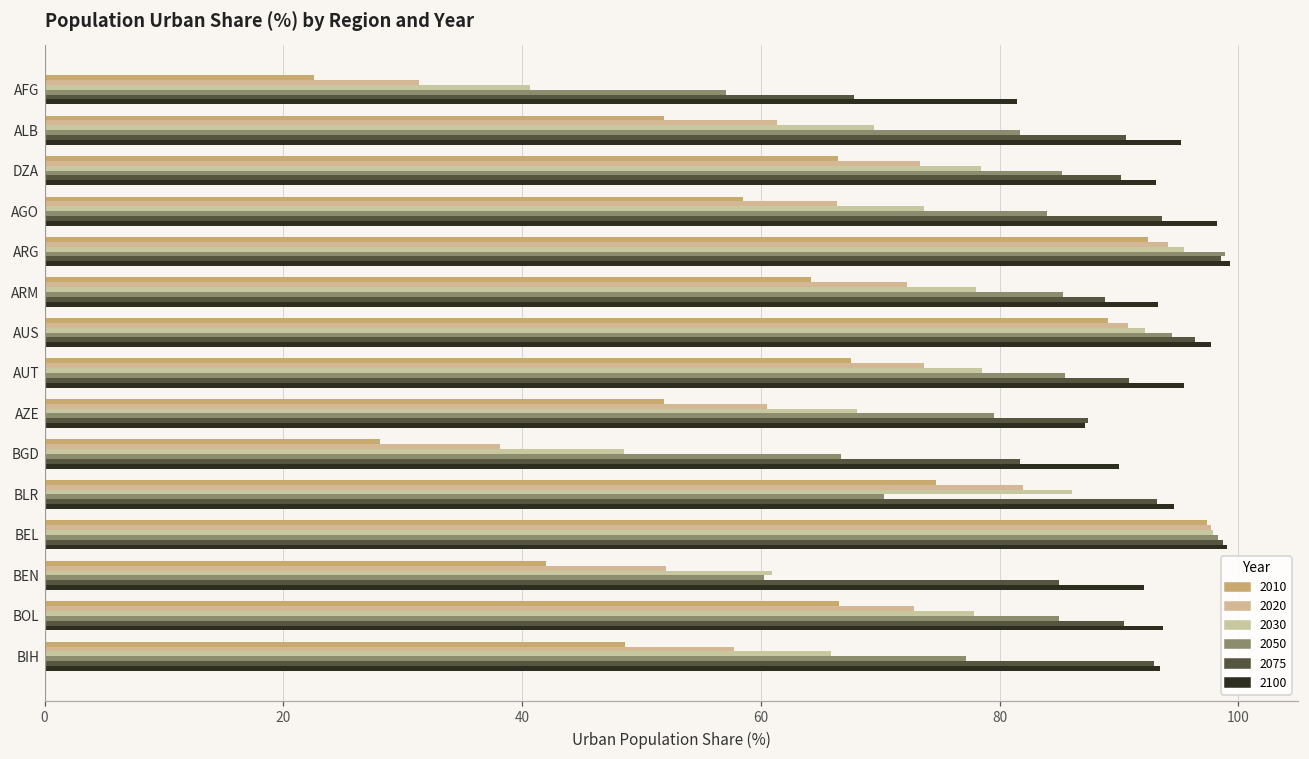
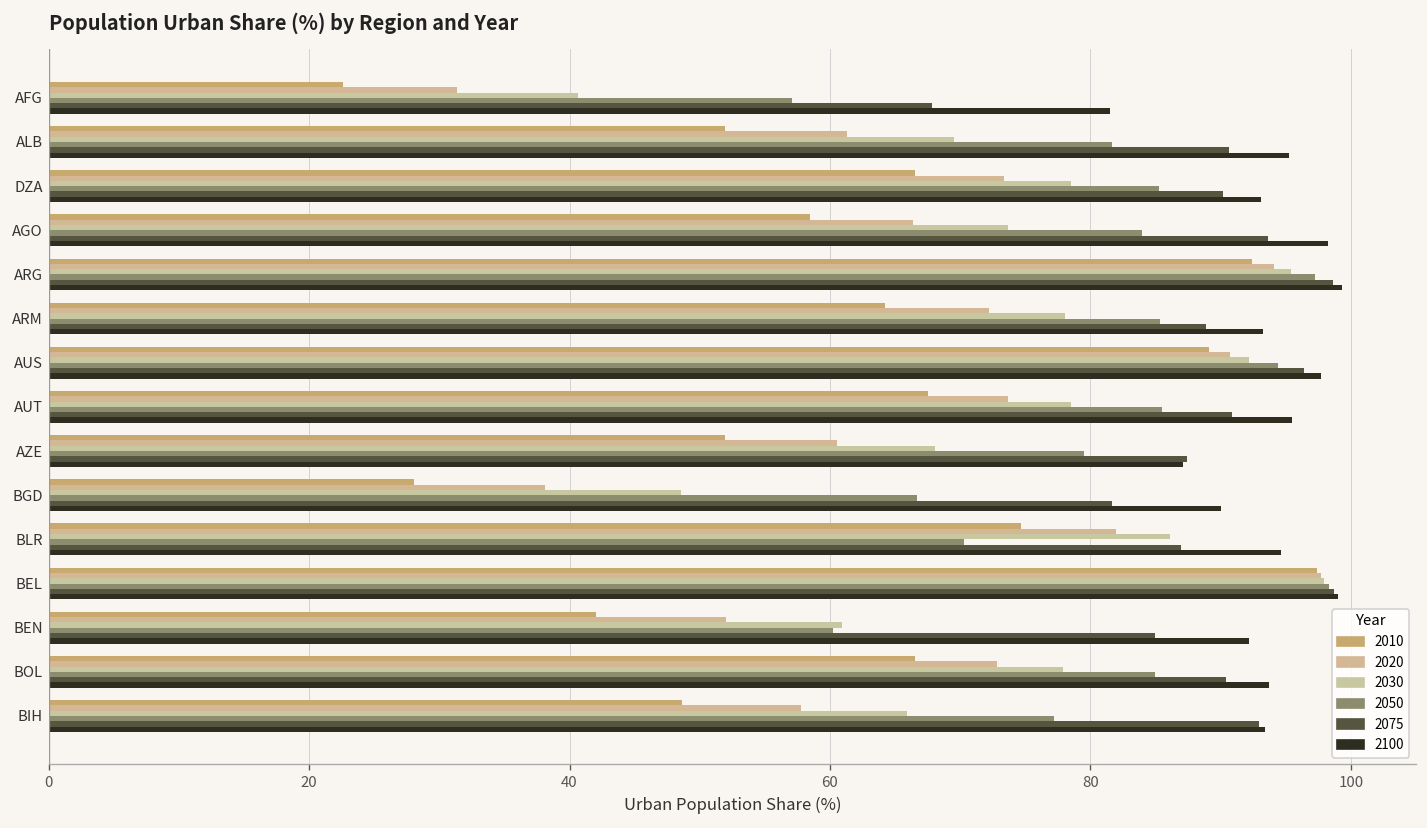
2050, ARG: 98.9 -> 97.3
2075, BLR: 93.2 -> 86.9
